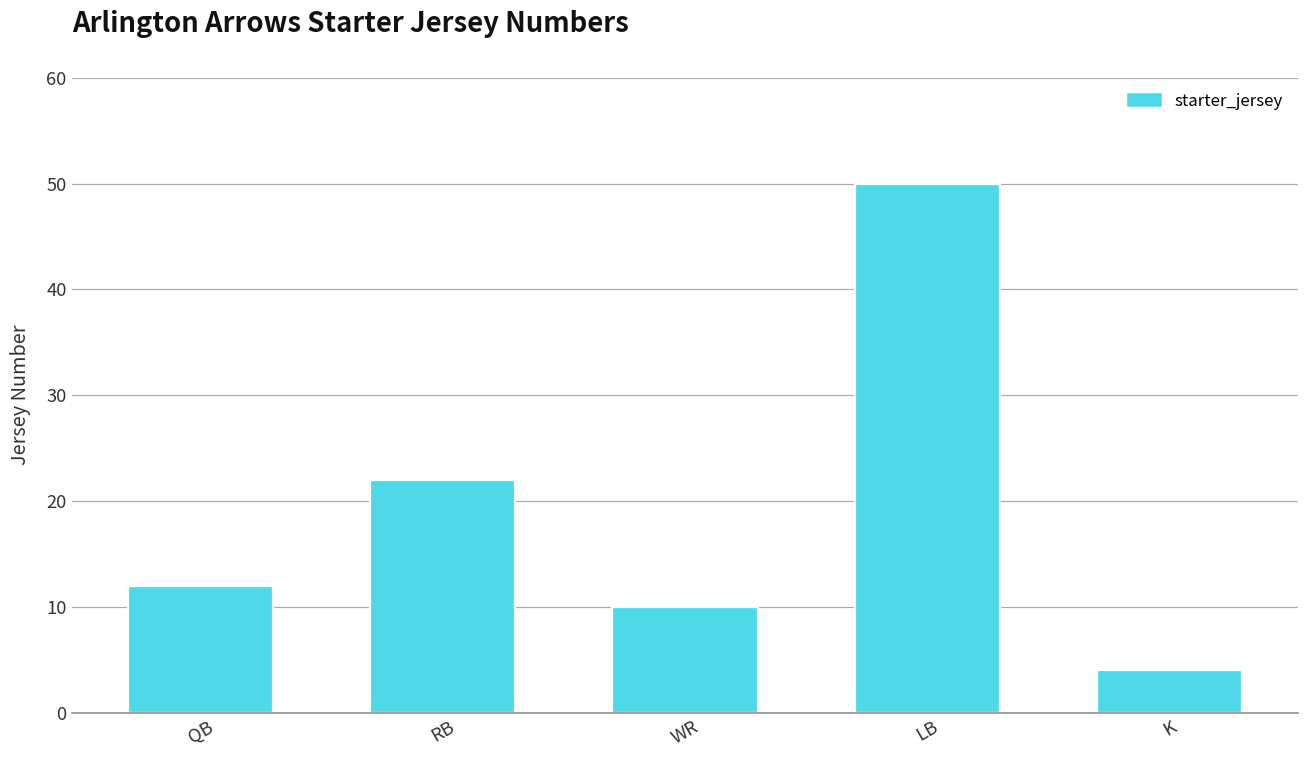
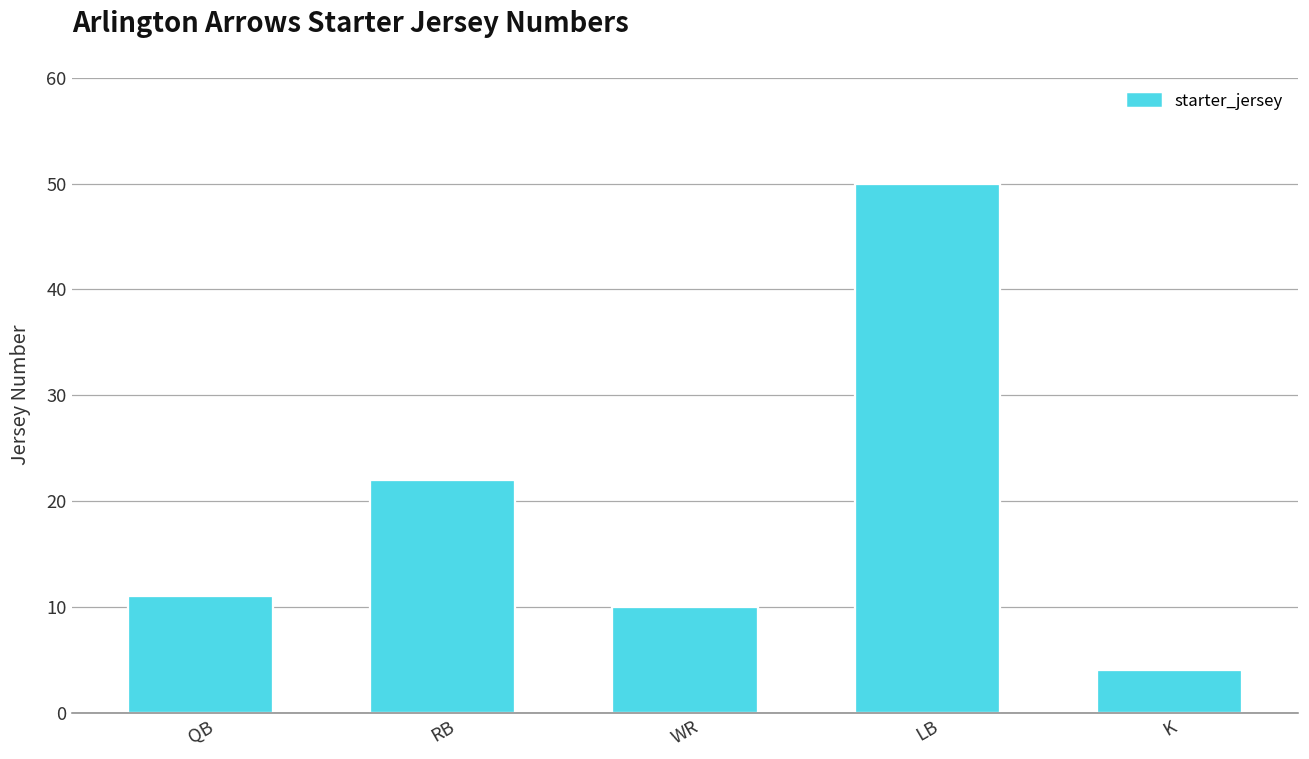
QB: 12 -> 11
